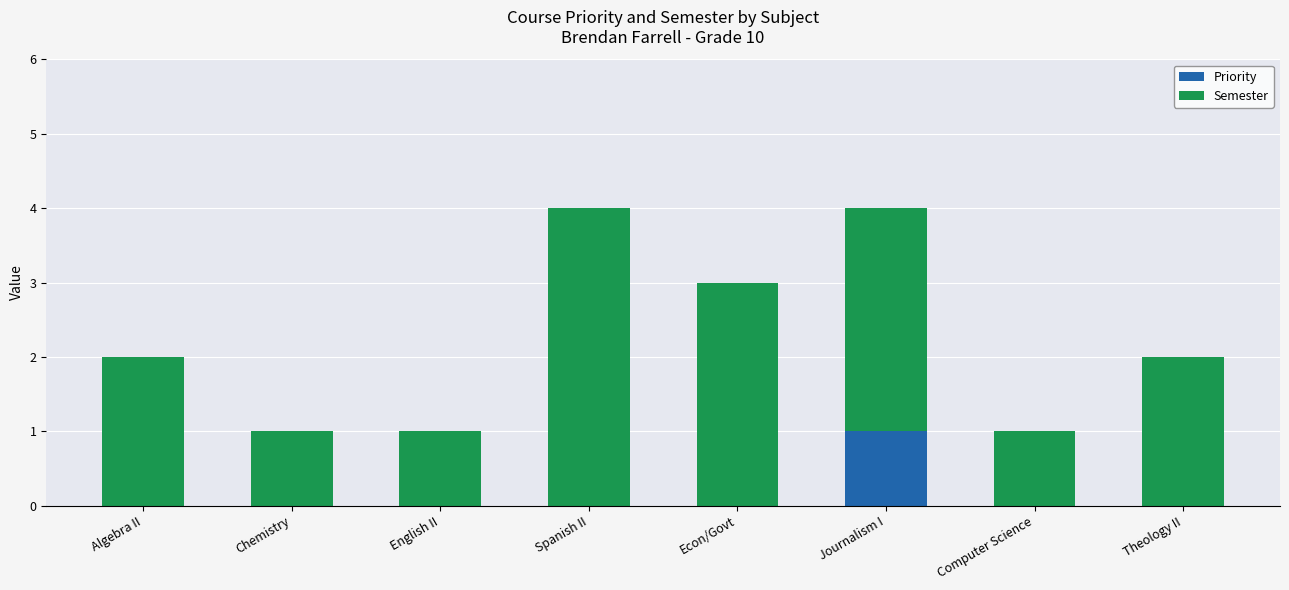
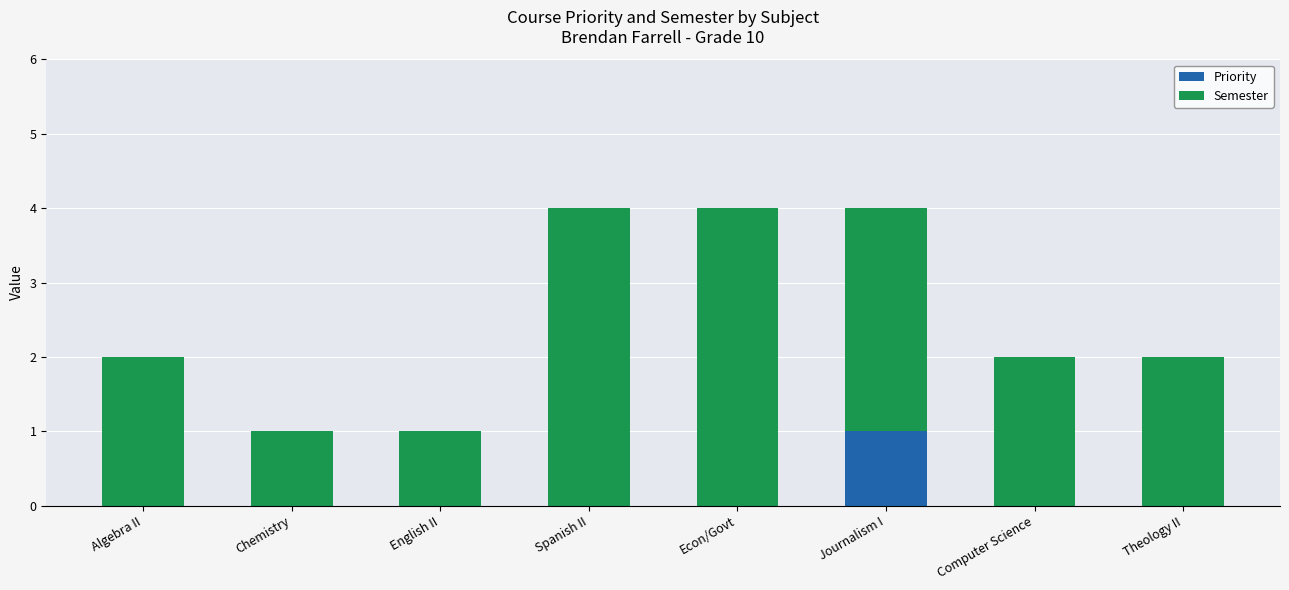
Semester, Econ/Govt: 3 -> 4
Semester, Computer Science: 1 -> 2
